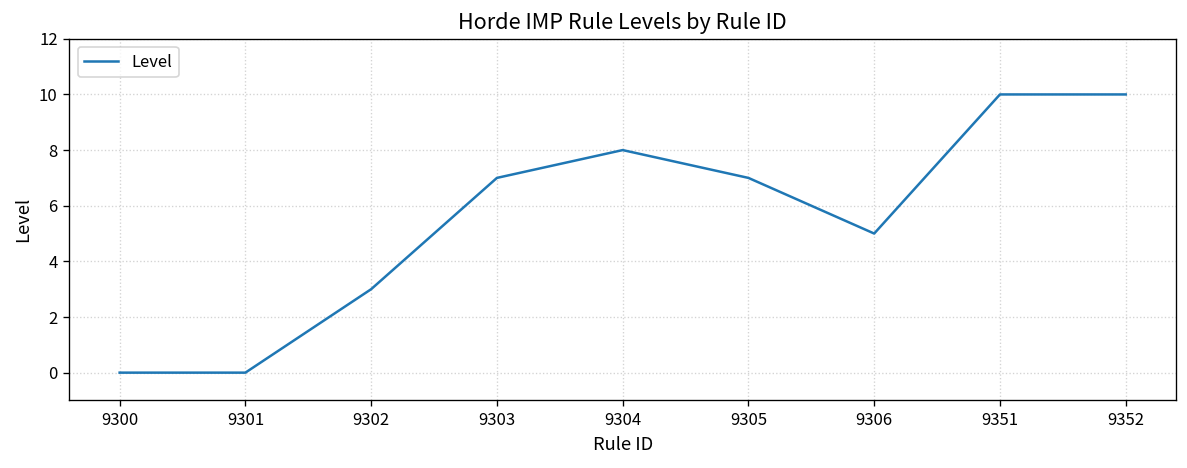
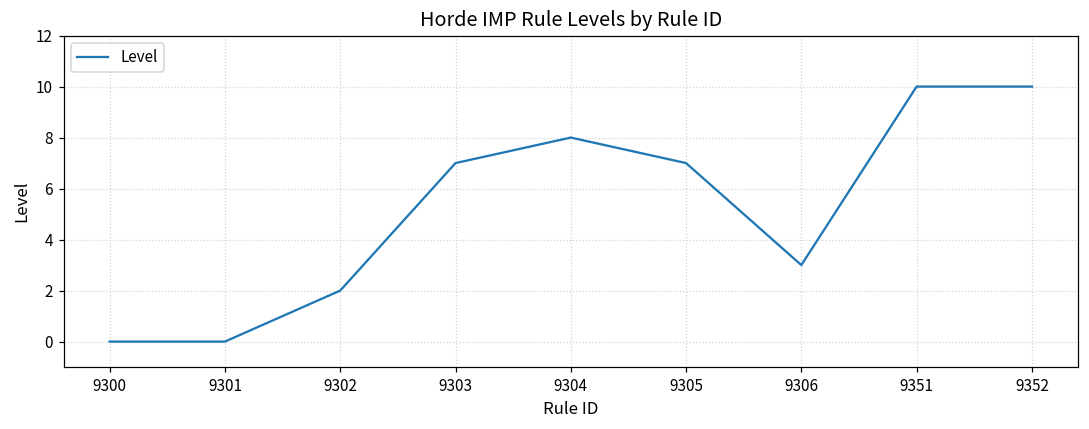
9302: 3 -> 2
9306: 5 -> 3
